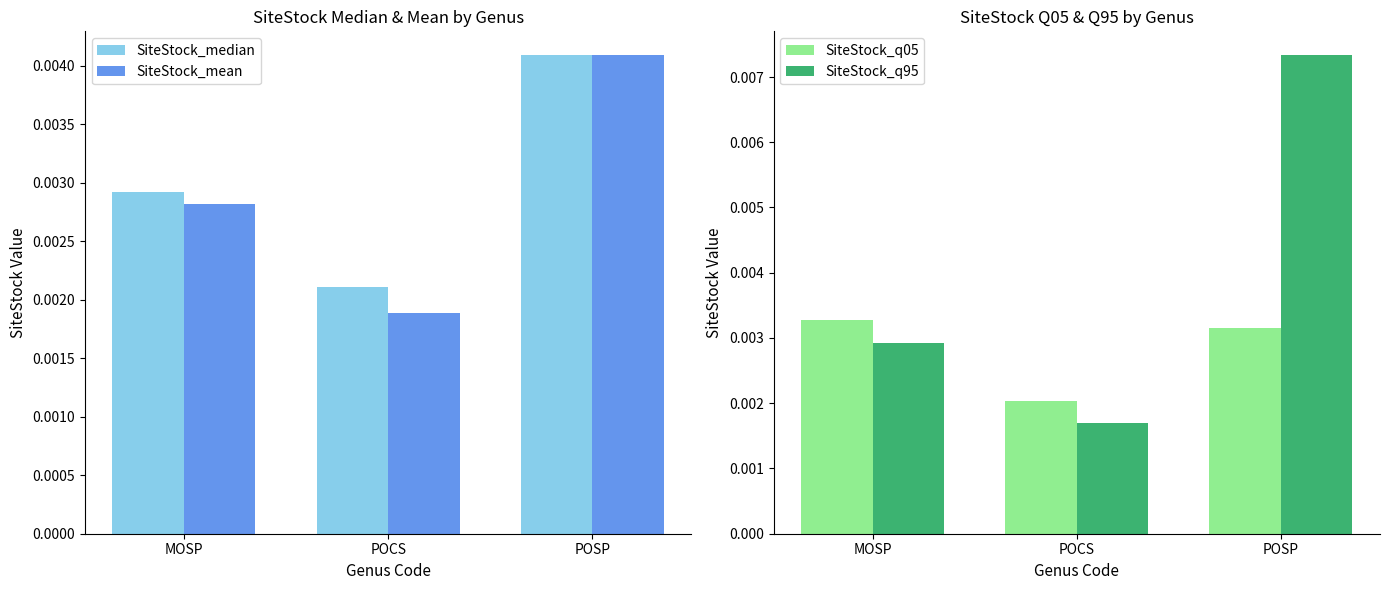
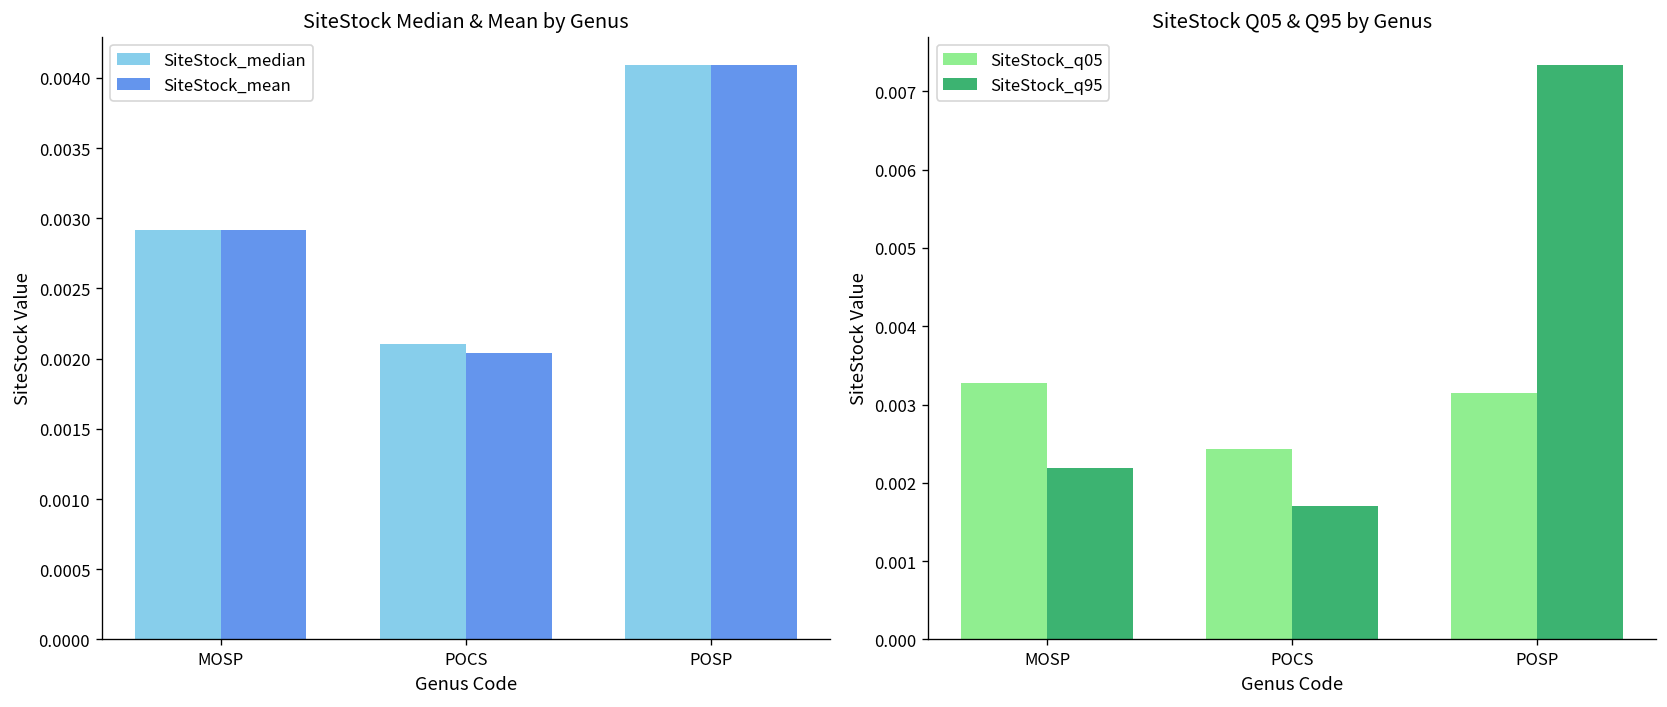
SiteStock Median & Mean by Genus, SiteStock_mean, MOSP: 0.00282 -> 0.00292
SiteStock Median & Mean by Genus, SiteStock_mean, POCS: 0.00189 -> 0.00204
SiteStock Q05 & Q95 by Genus, SiteStock_q95, MOSP: 0.0029 -> 0.0022
SiteStock Q05 & Q95 by Genus, SiteStock_q05, POCS: 0.0020 -> 0.0024
